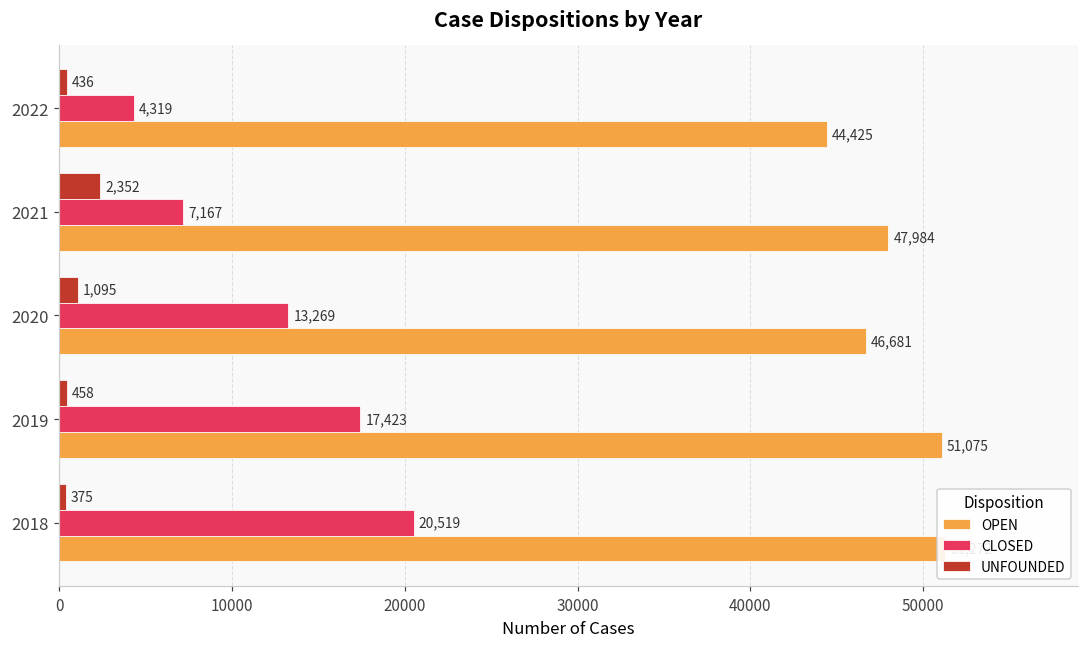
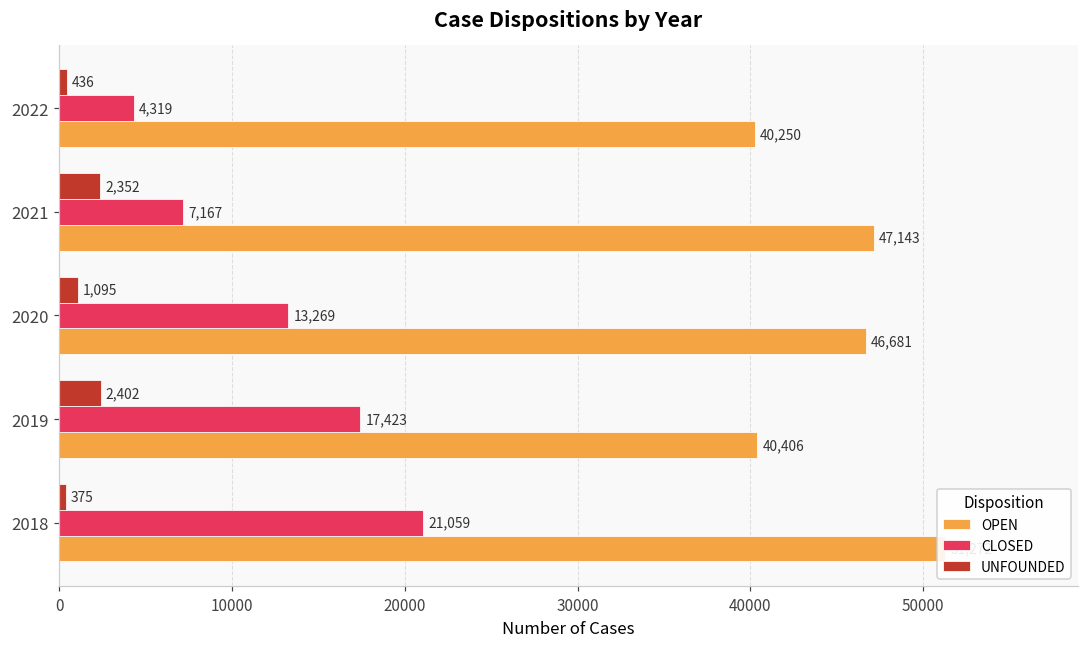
OPEN, 2022: 44,425 -> 40,250
OPEN, 2021: 47,984 -> 47,143
UNFOUNDED, 2019: 458 -> 2,402
OPEN, 2019: 51,075 -> 40,406
CLOSED, 2018: 20,519 -> 21,059
